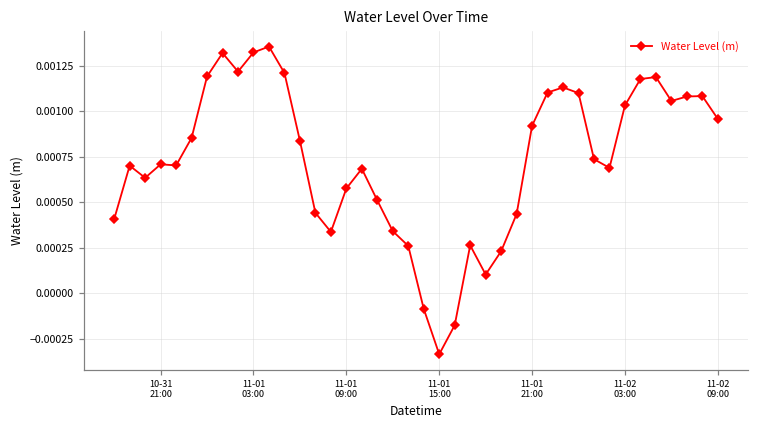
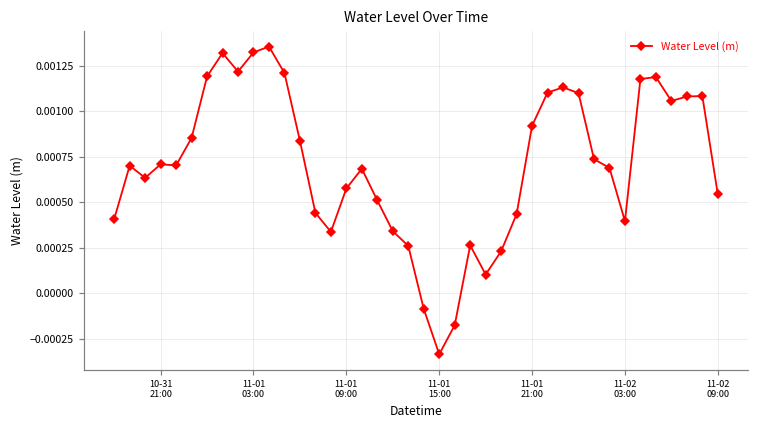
11-02 03:00: 0.00103 -> 0.00040
11-02 09:00: 0.00096 -> 0.00054
